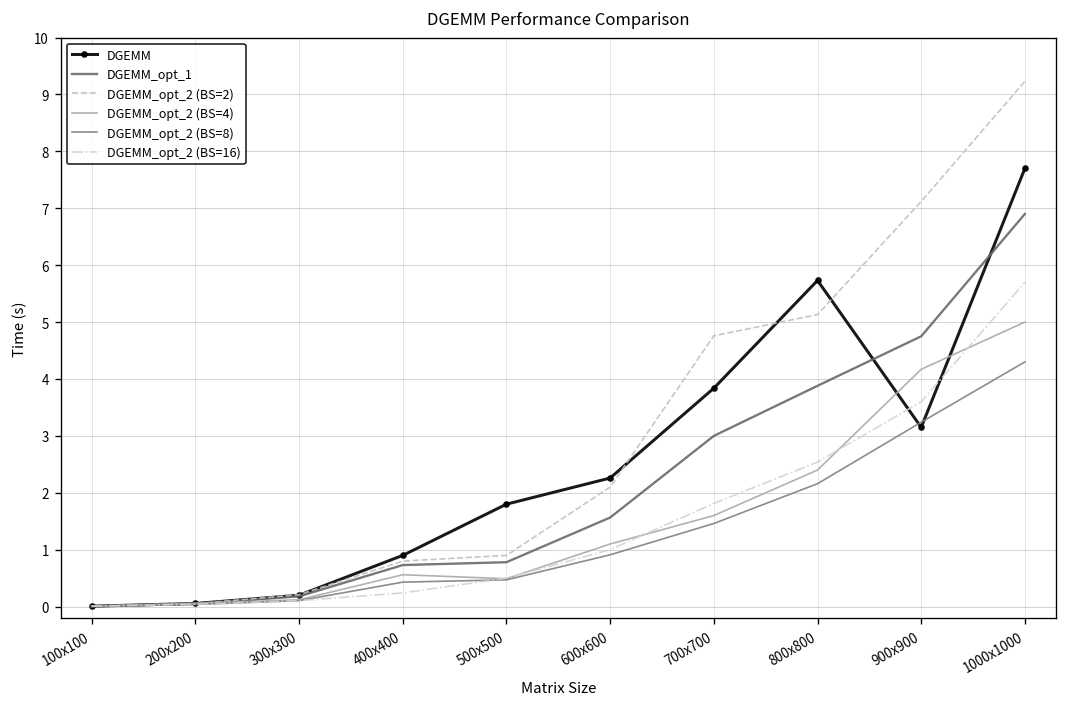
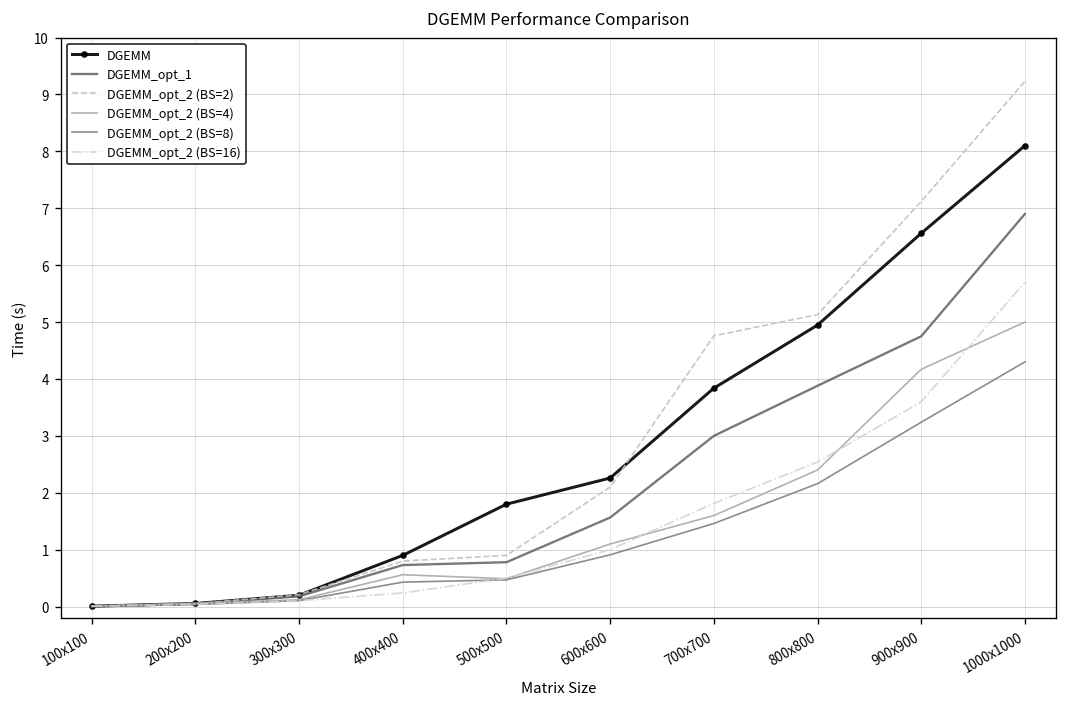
DGEMM, 800x800: 5.7 -> 4.9
DGEMM, 900x900: 3.2 -> 6.6
DGEMM, 1000x1000: 7.7 -> 8.1
